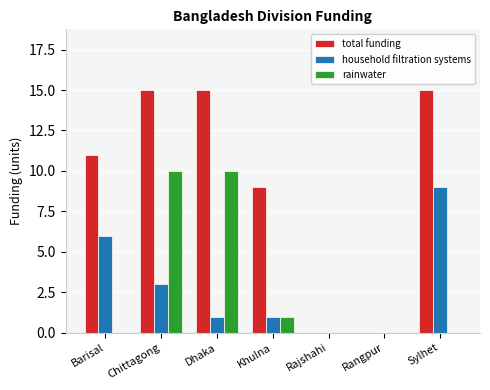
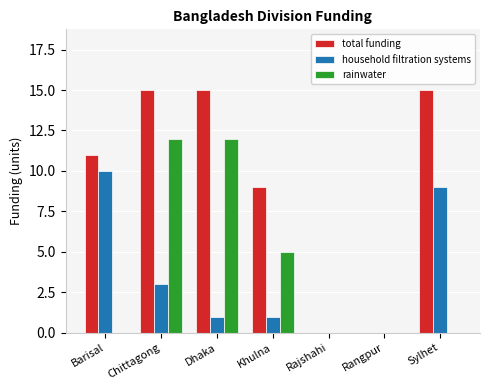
household filtration systems, Barisal: 6 -> 10
rainwater, Chittagong: 10 -> 12
rainwater, Dhaka: 10 -> 12
rainwater, Khulna: 1 -> 5
